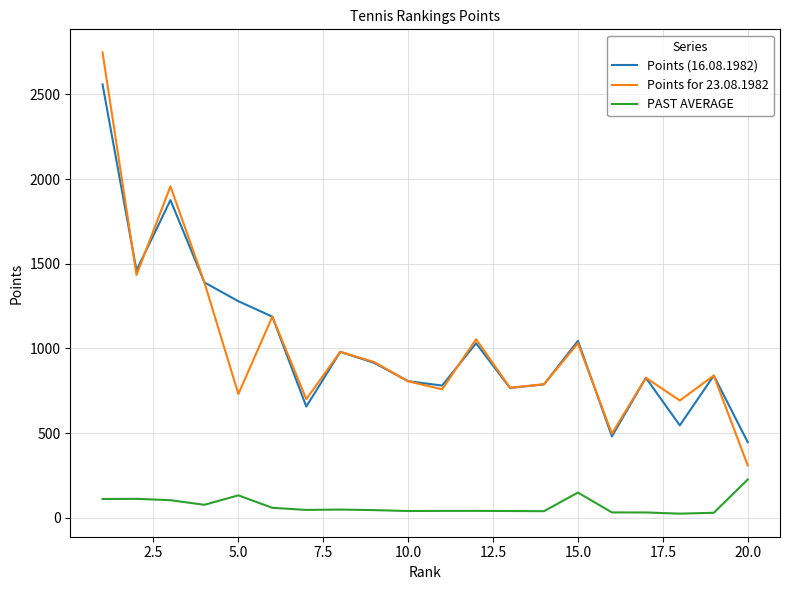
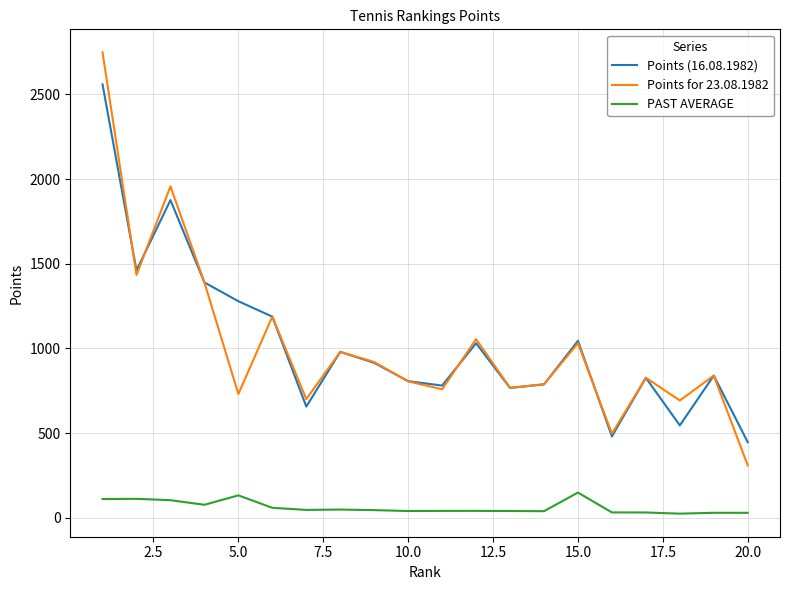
PAST AVERAGE, 20.0: 230 -> 30
